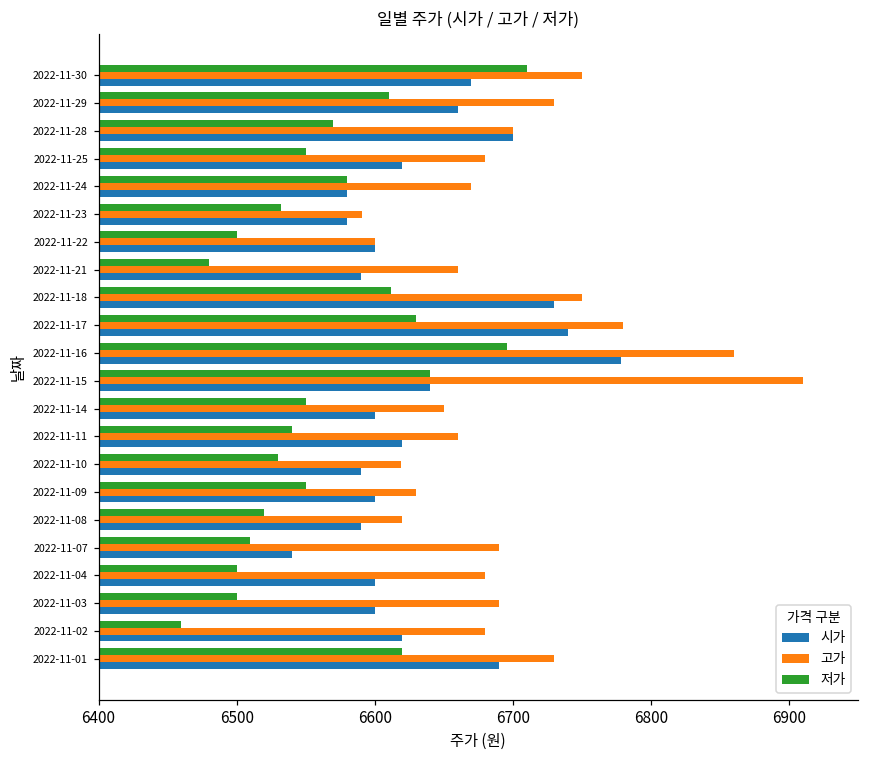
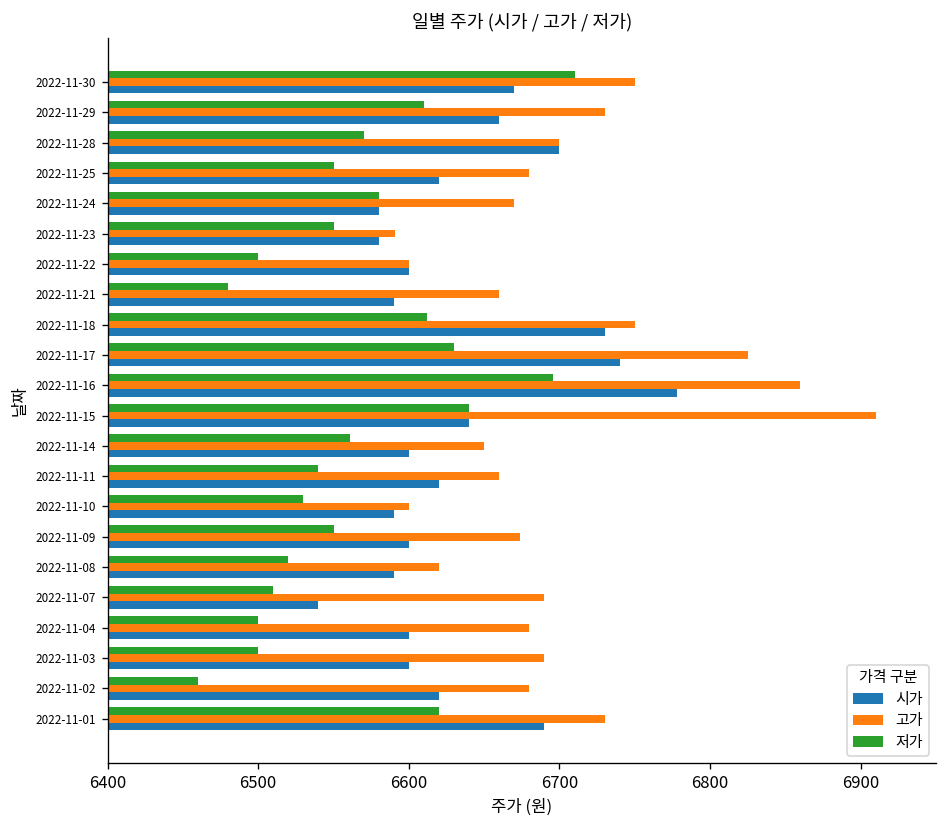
저가, 2022-11-23: 6532 -> 6550
고가, 2022-11-17: 6780 -> 6825
저가, 2022-11-14: 6550 -> 6561
고가, 2022-11-10: 6619 -> 6600
고가, 2022-11-09: 6630 -> 6674
